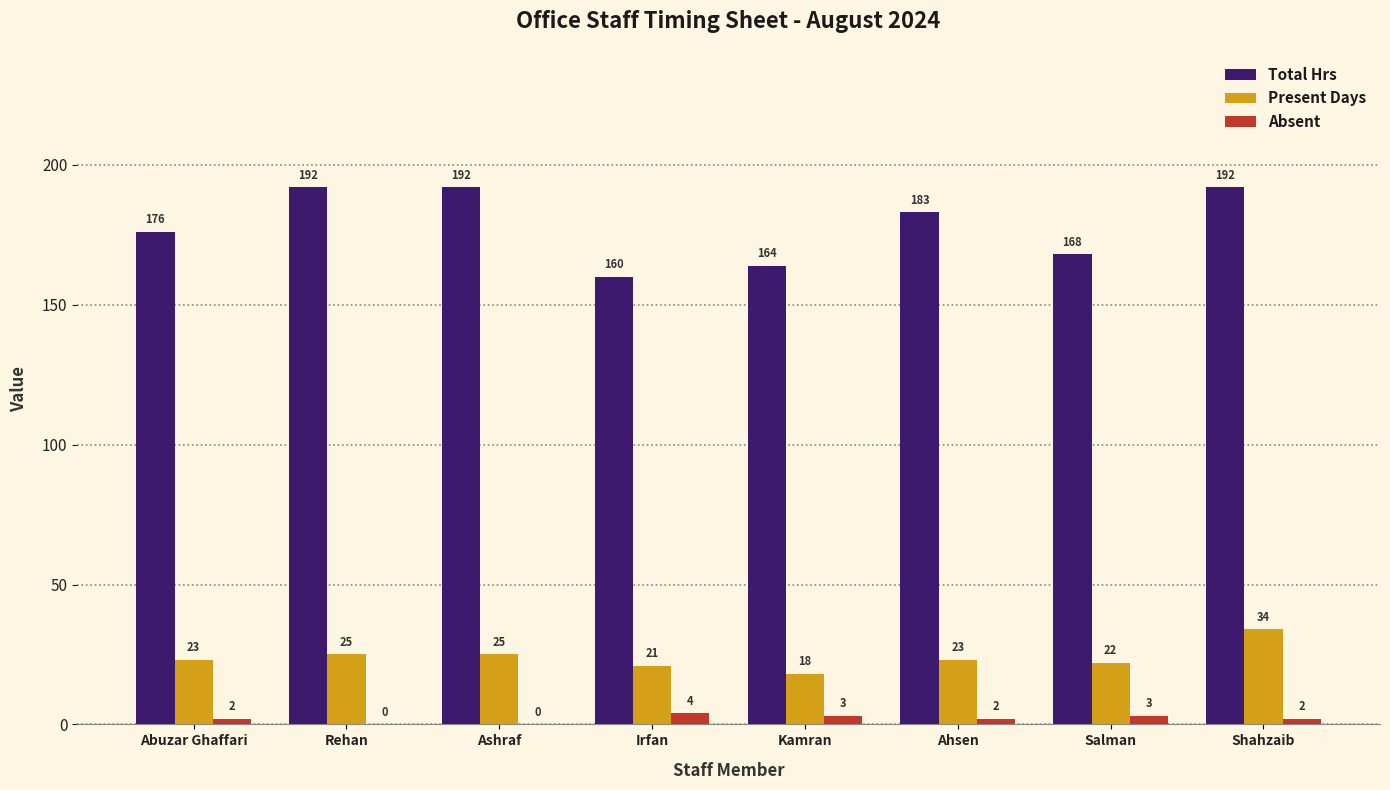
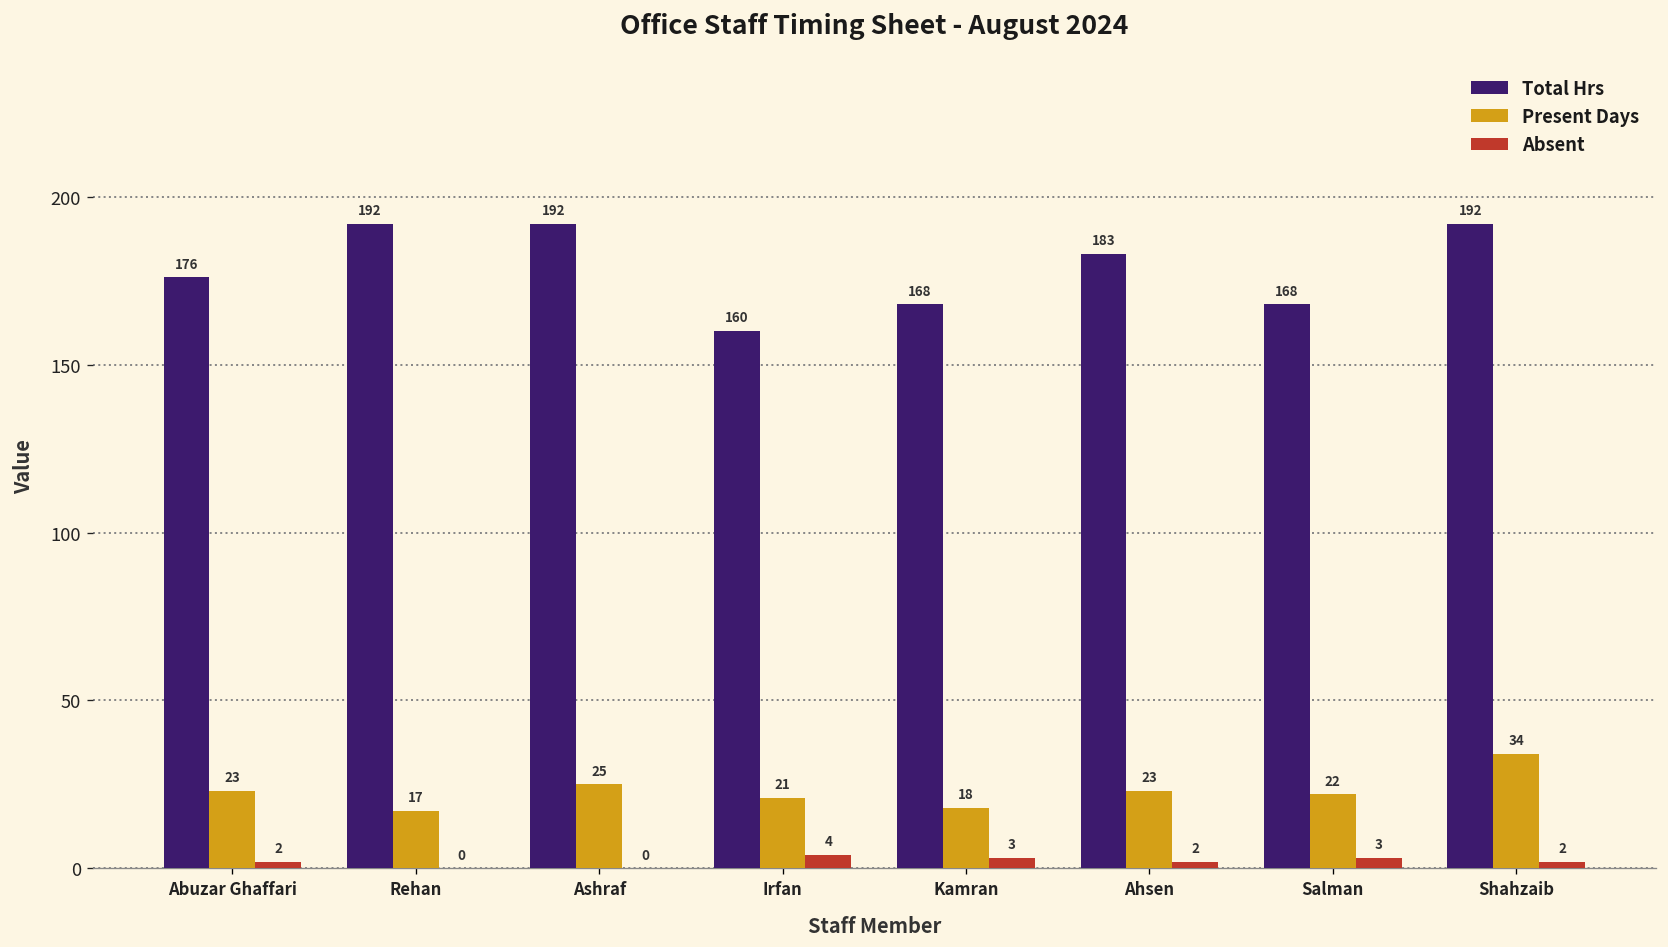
Present Days, Rehan: 25 -> 17
Total Hrs, Kamran: 164 -> 168
